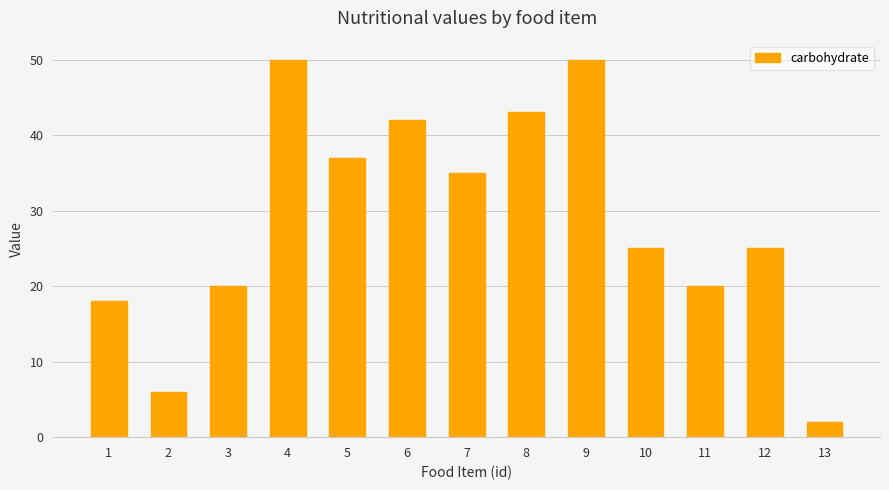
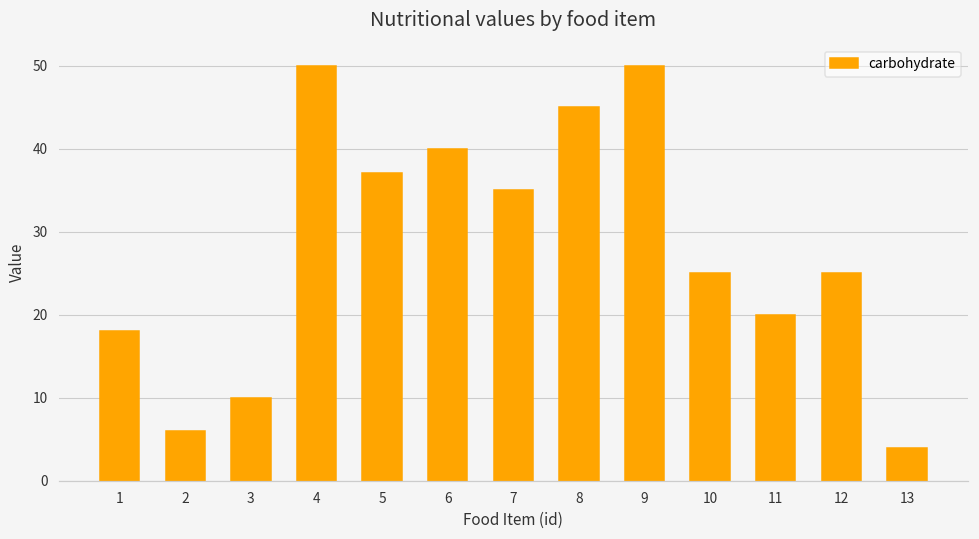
3: 20 -> 10
6: 42 -> 40
8: 43 -> 45
13: 2 -> 4
